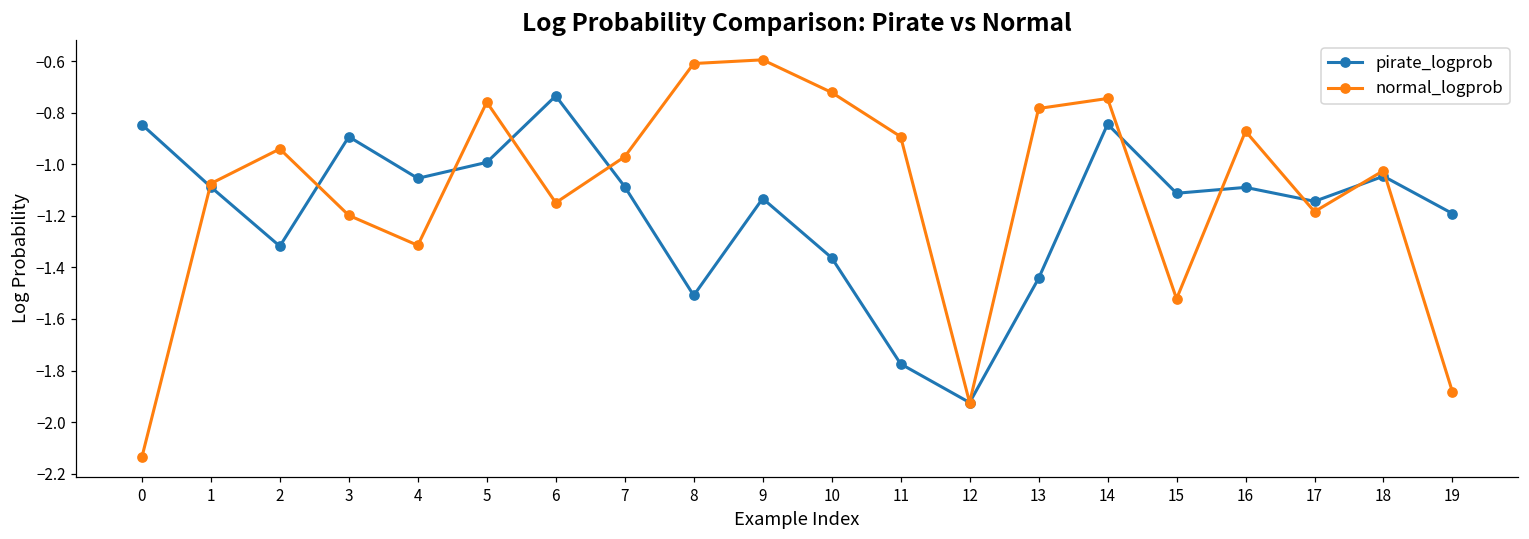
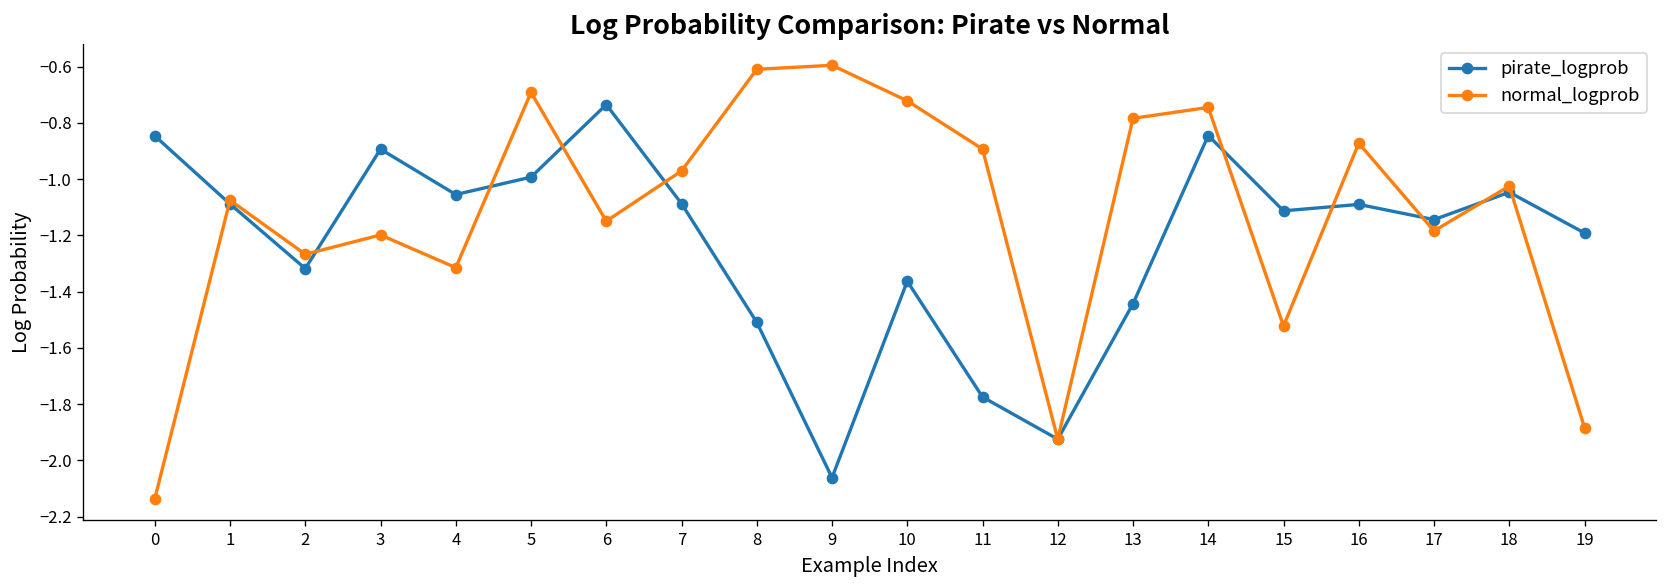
normal_logprob, 2: -0.94 -> -1.27
normal_logprob, 5: -0.76 -> -0.69
pirate_logprob, 9: -1.13 -> -2.06
